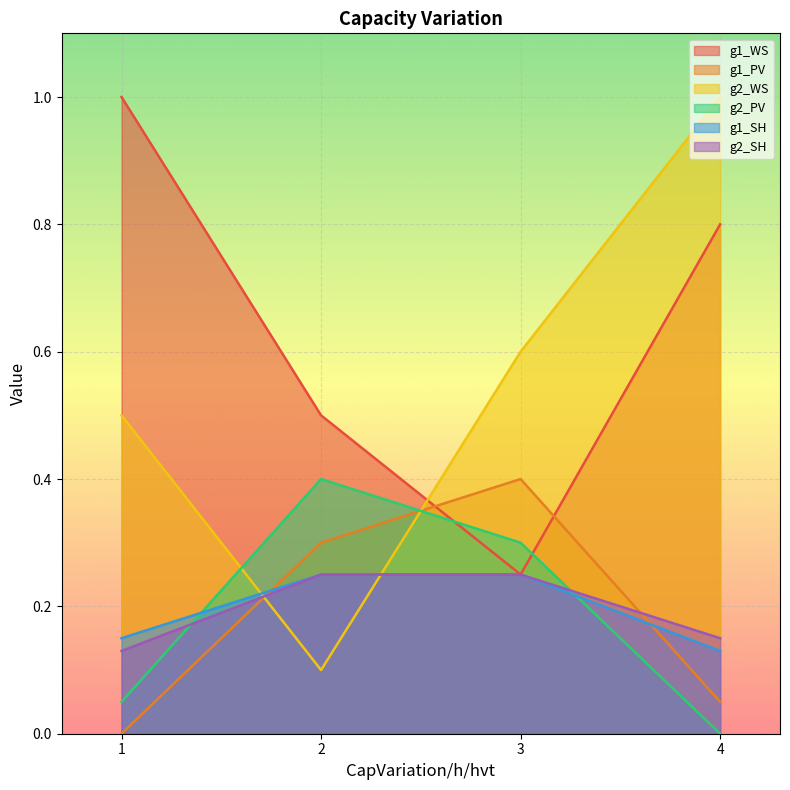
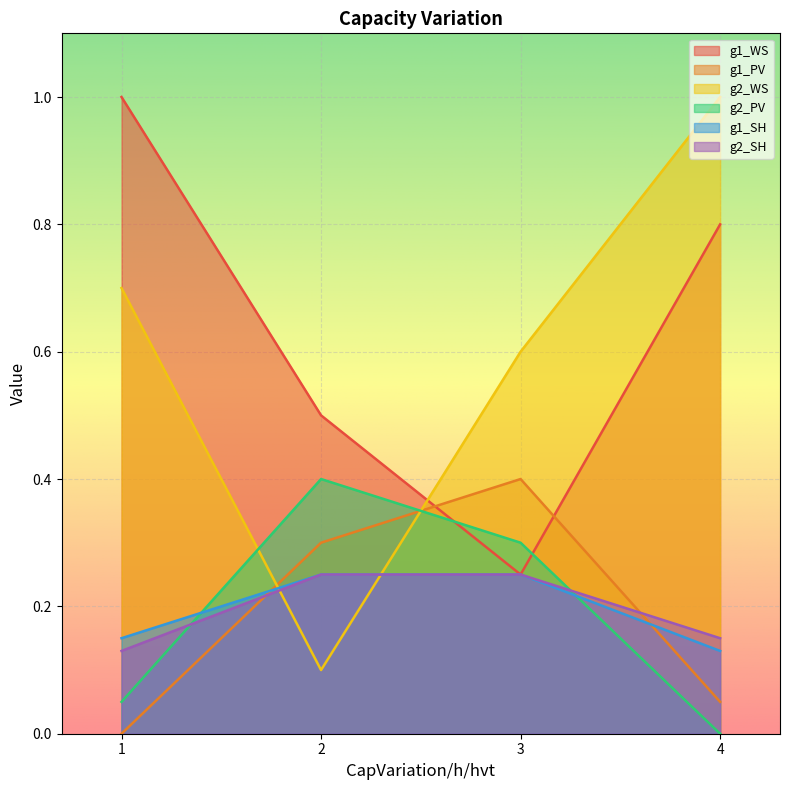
g2_WS, 1: 0.5 -> 0.7
